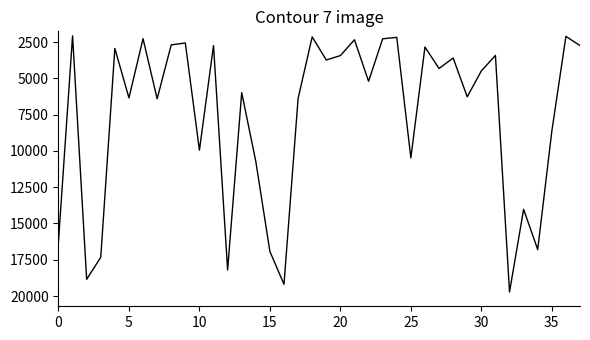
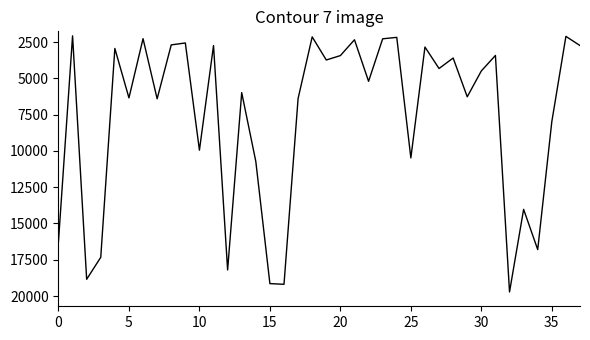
15: 16900 -> 19100
35: 8700 -> 8000
